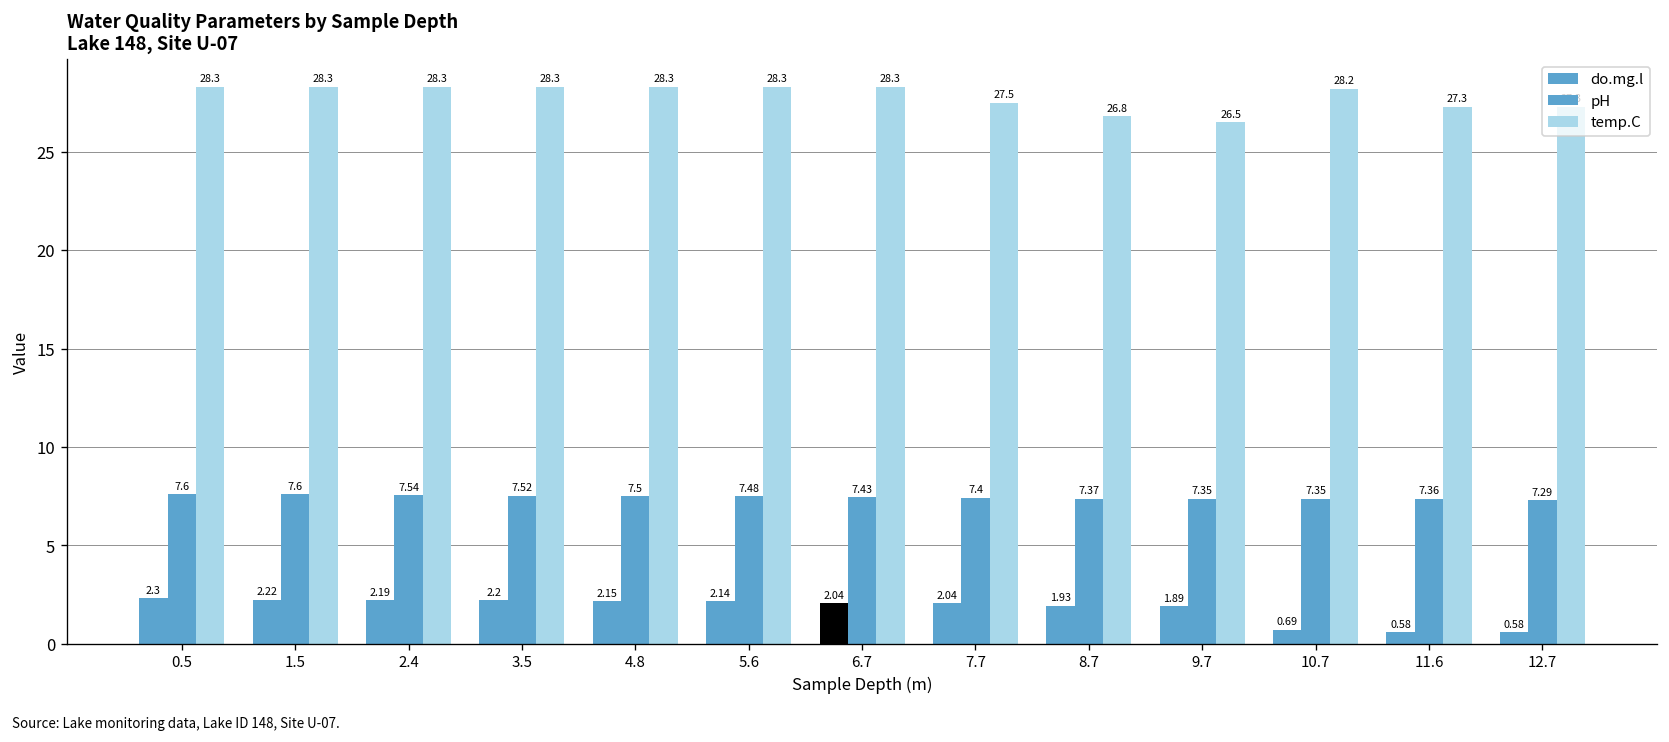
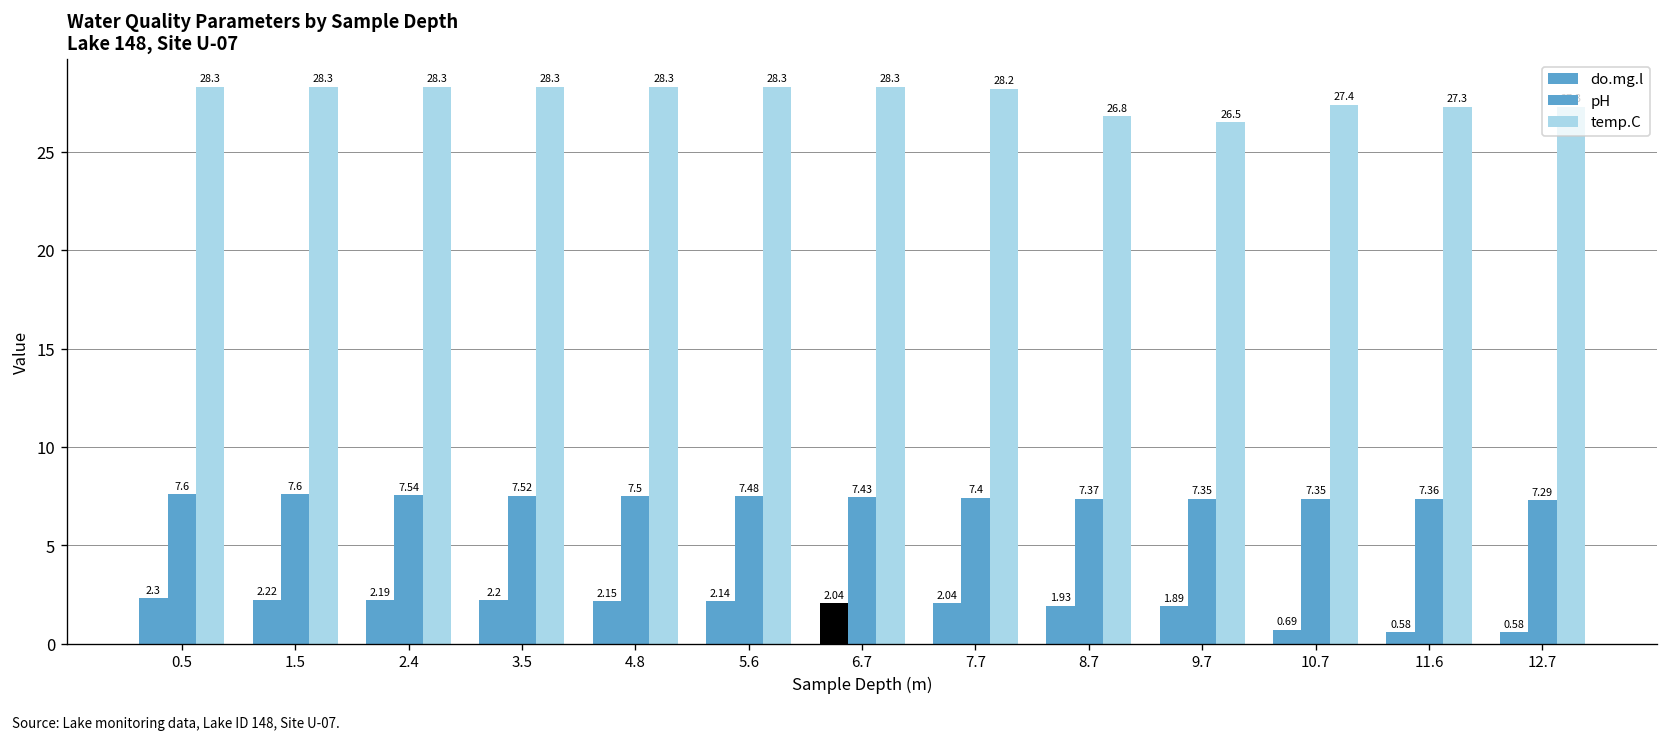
temp.C, 7.7: 27.5 -> 28.2
temp.C, 10.7: 28.2 -> 27.4
